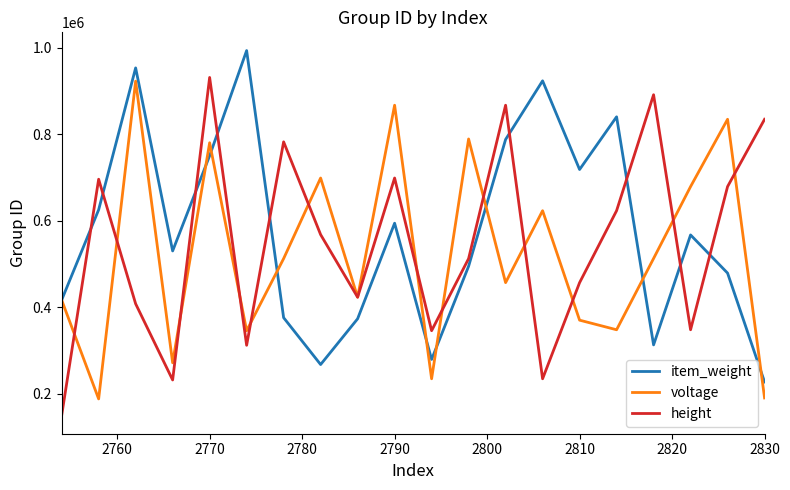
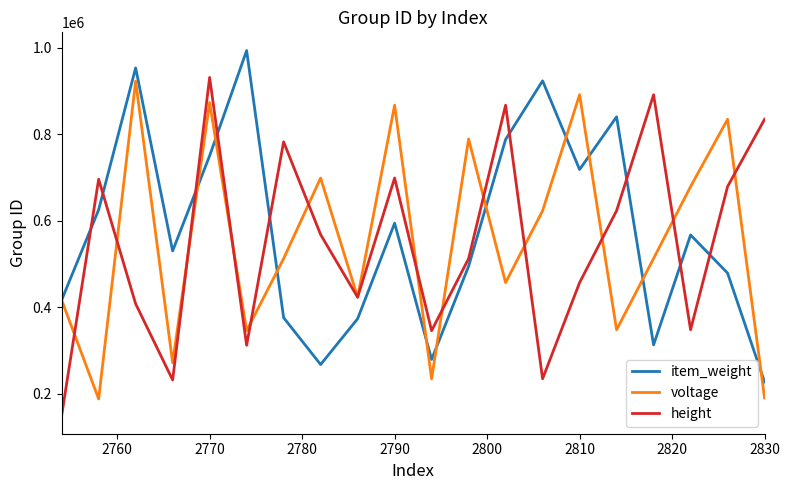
voltage, 2770: 780000 -> 870000
voltage, 2810: 370000 -> 890000
